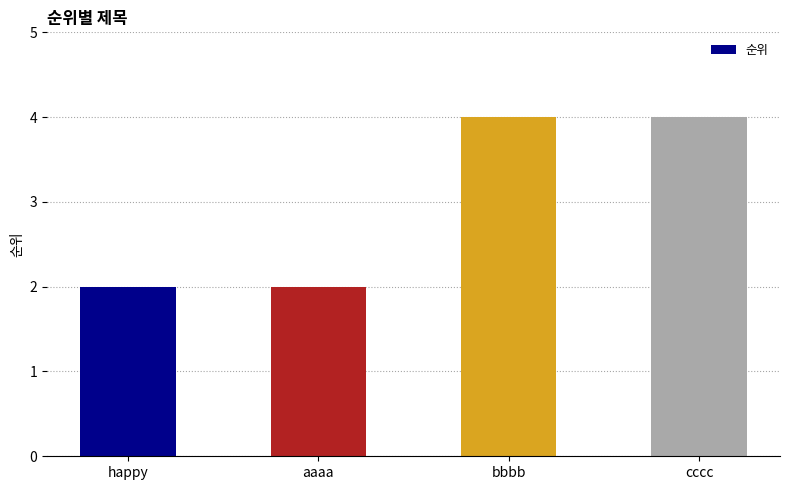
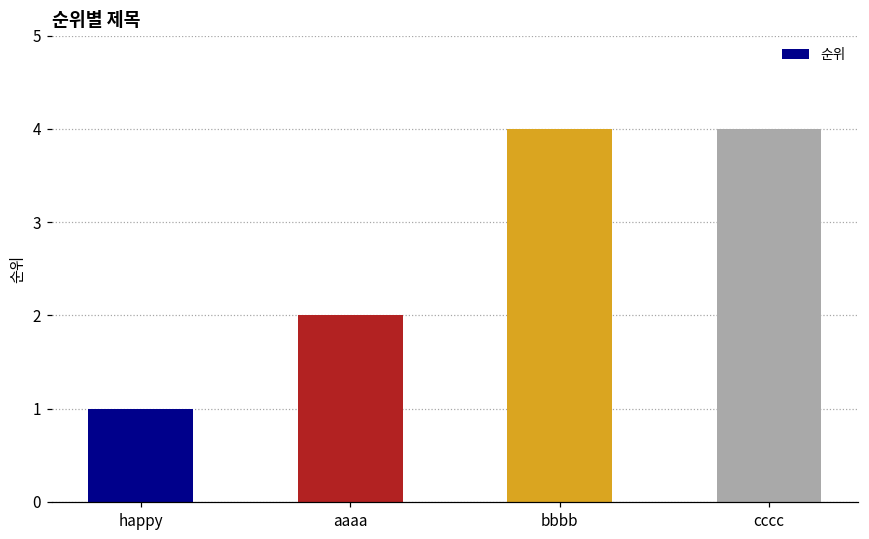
happy: 2 -> 1
